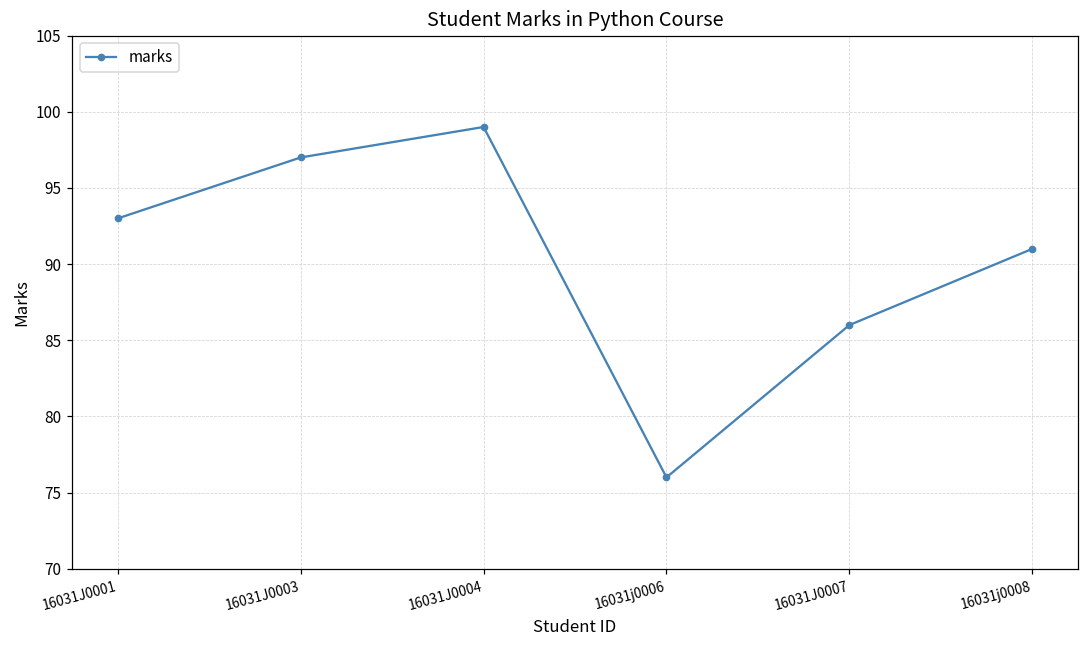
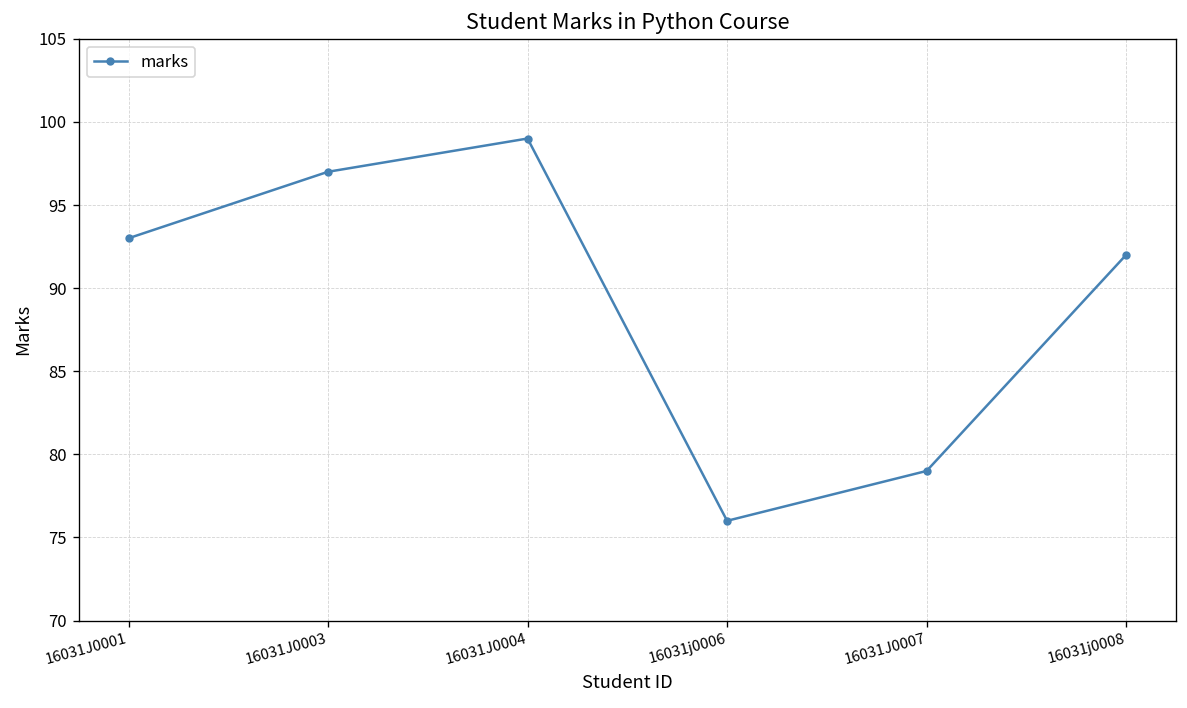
16031J0007: 86 -> 79
16031j0008: 91 -> 92
